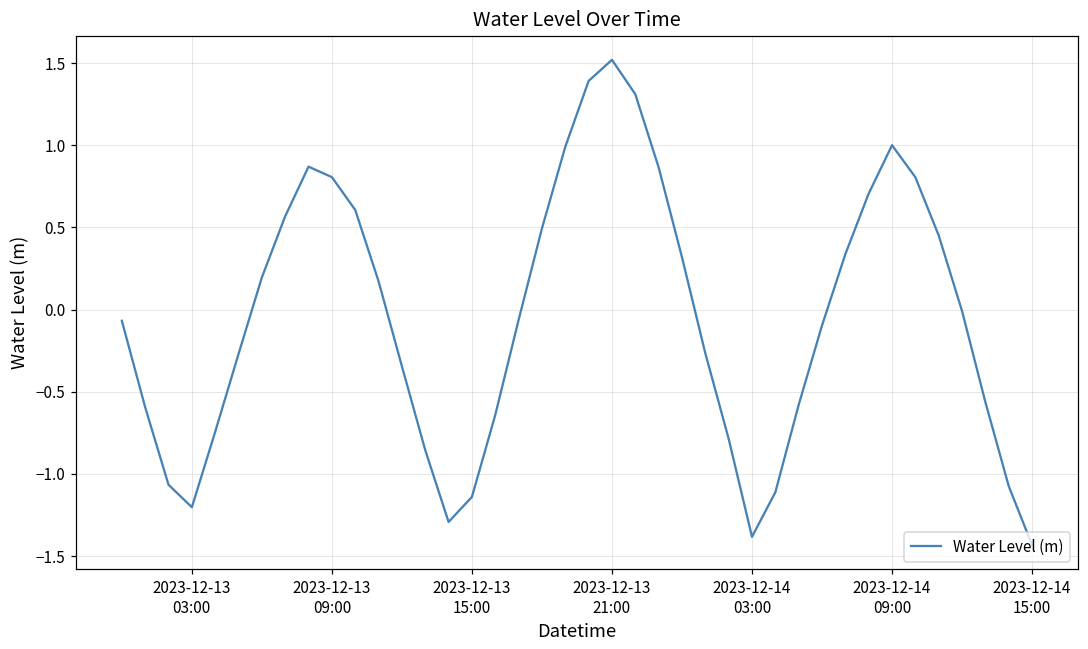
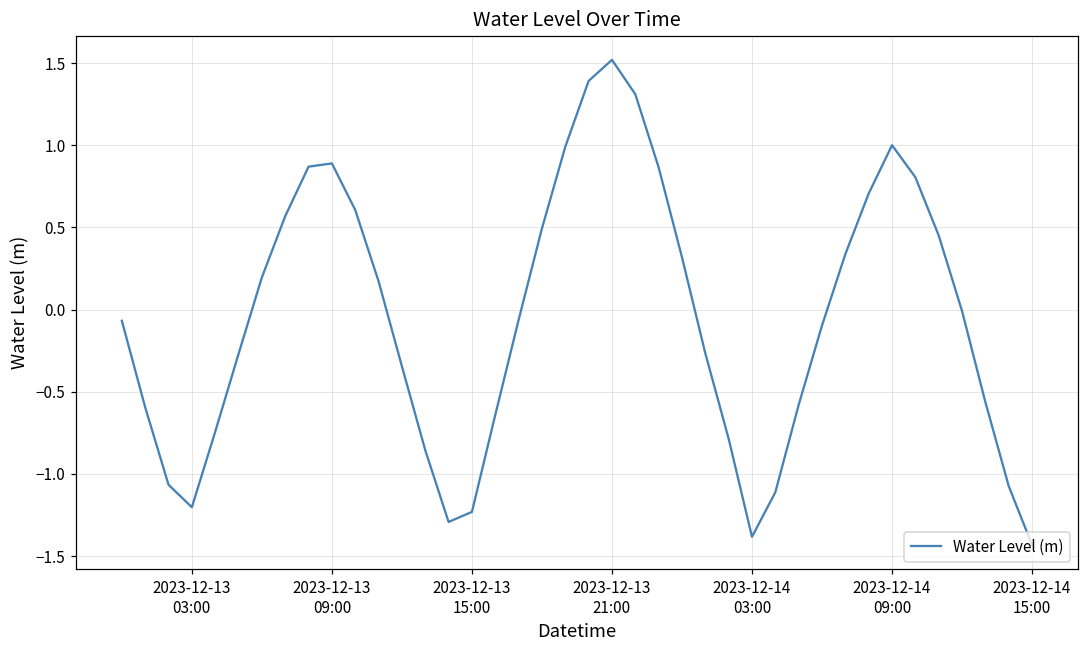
2023-12-13 09:00: 0.81 -> 0.89
2023-12-13 15:00: -1.14 -> -1.23
